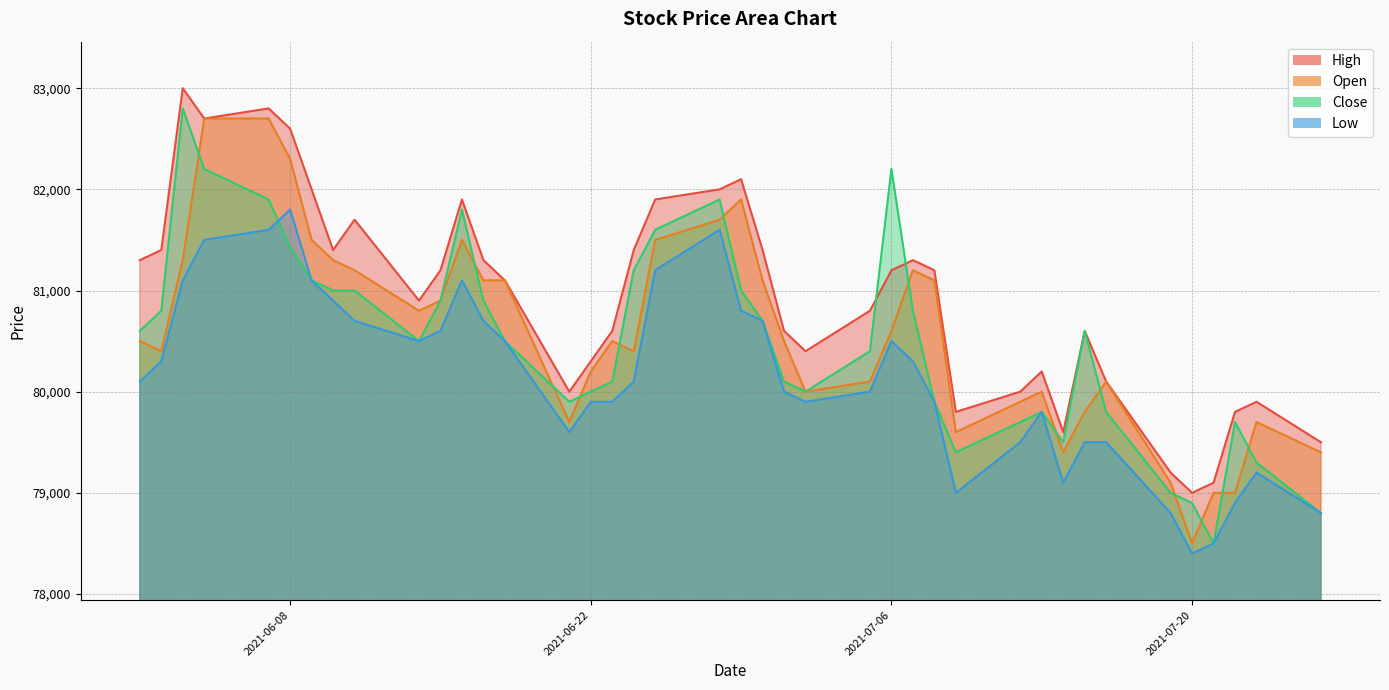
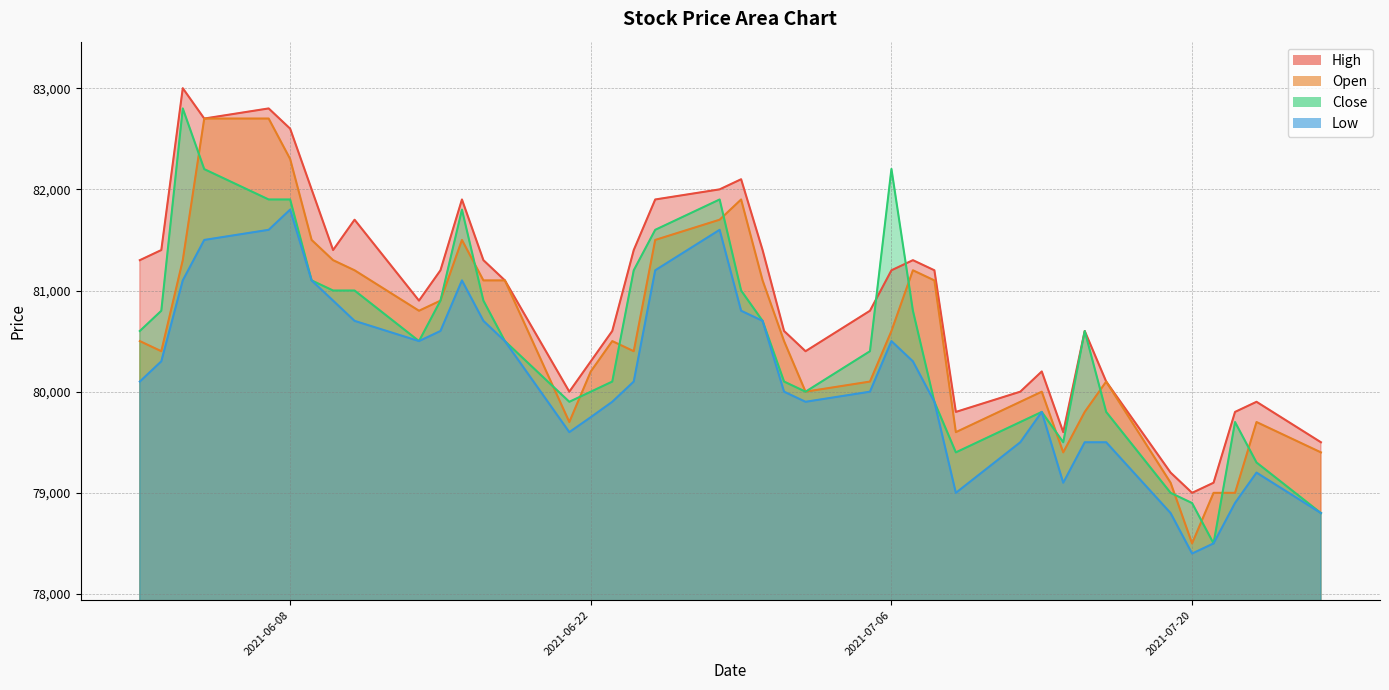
Close, 2021-06-08: 81,430 -> 81,900
Low, 2021-06-22: 79,900 -> 79,750
